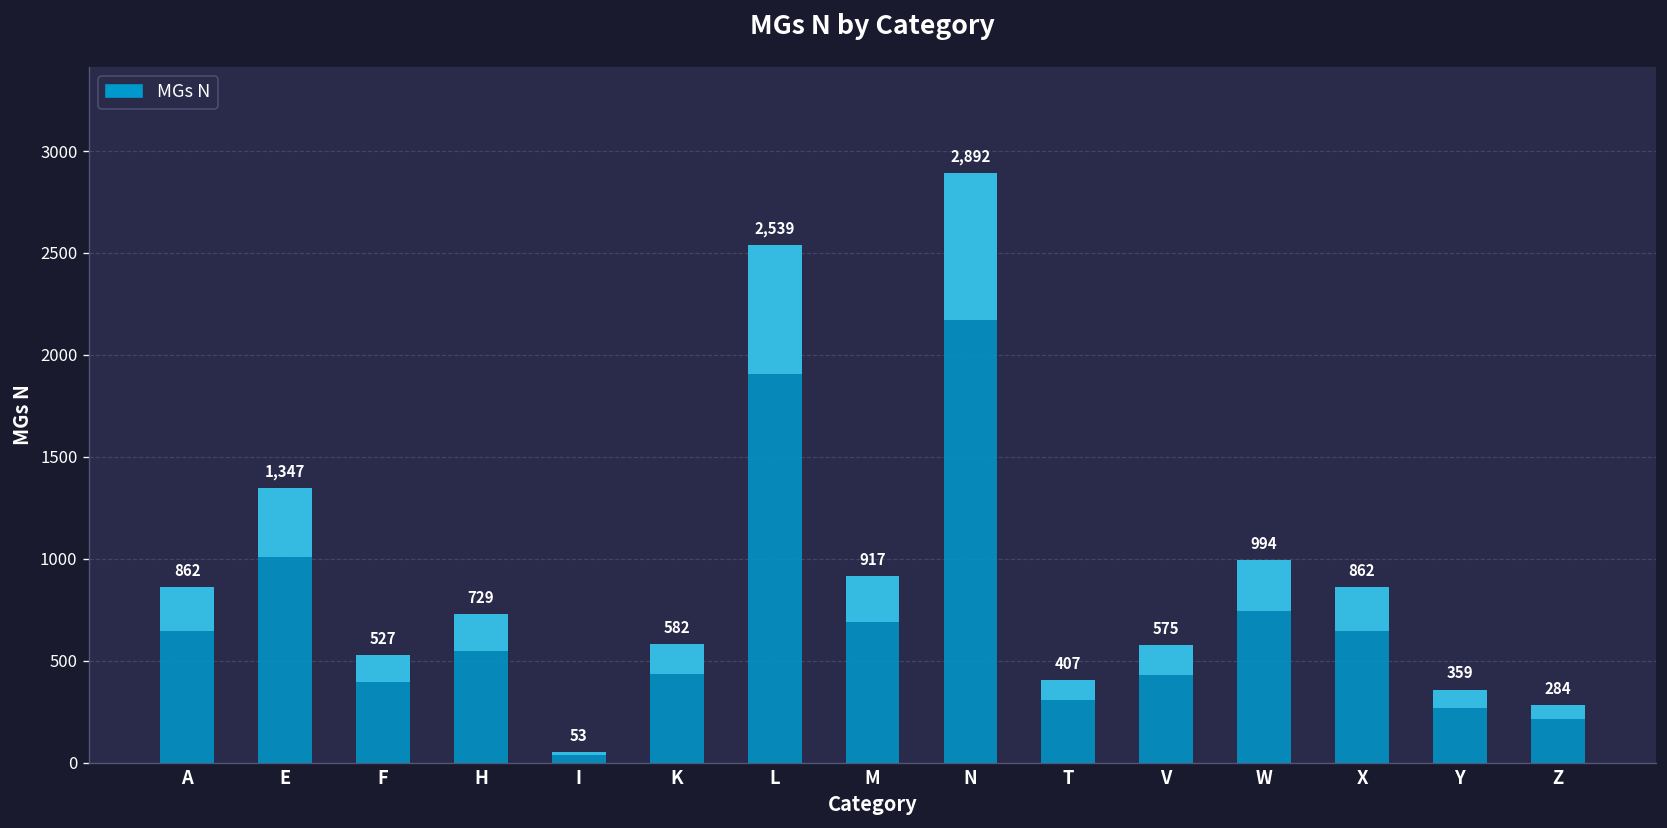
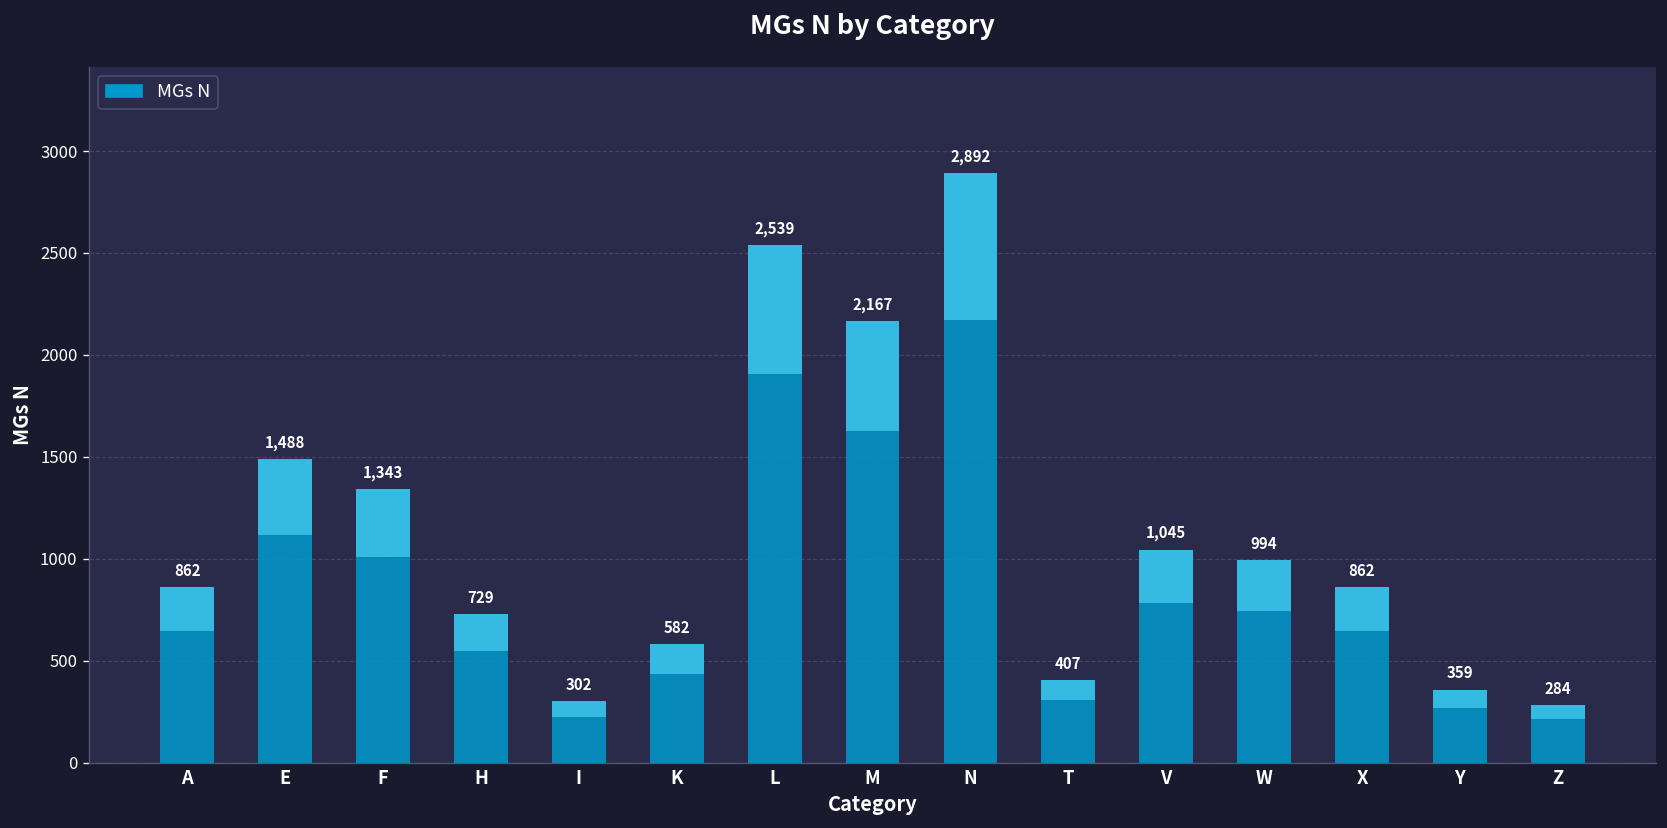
MGs N, E: 1,347 -> 1,488
MGs N, F: 527 -> 1,343
MGs N, I: 53 -> 302
MGs N, M: 917 -> 2,167
MGs N, V: 575 -> 1,045
